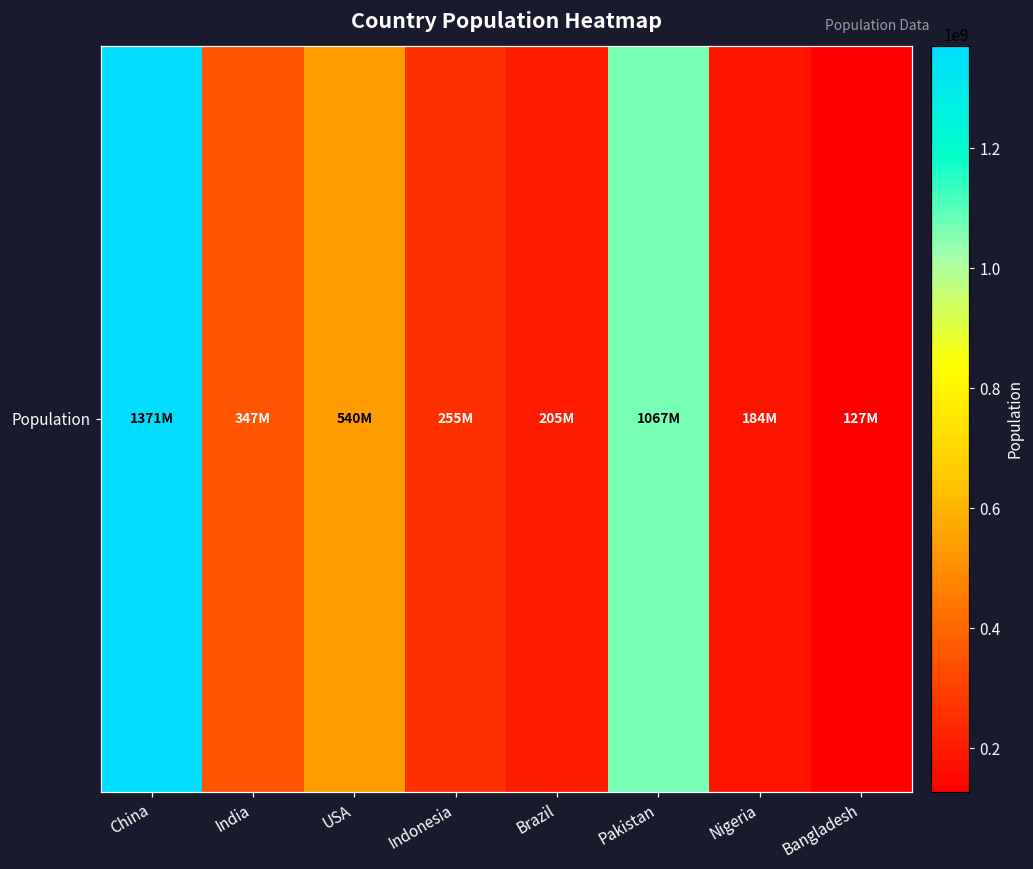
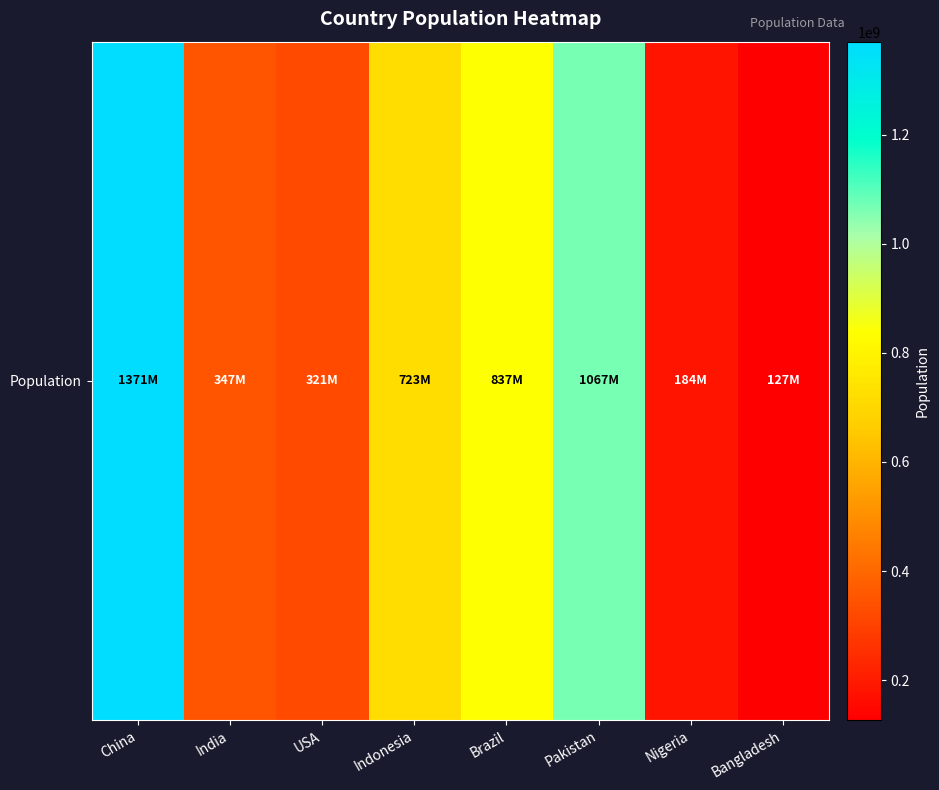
Population, USA: 540M -> 321M
Population, Indonesia: 255M -> 723M
Population, Brazil: 205M -> 837M
